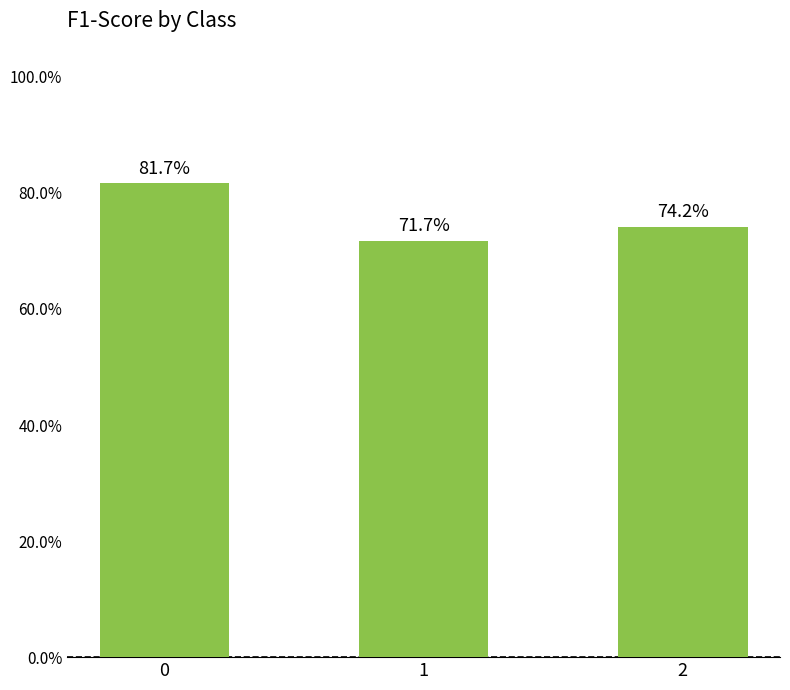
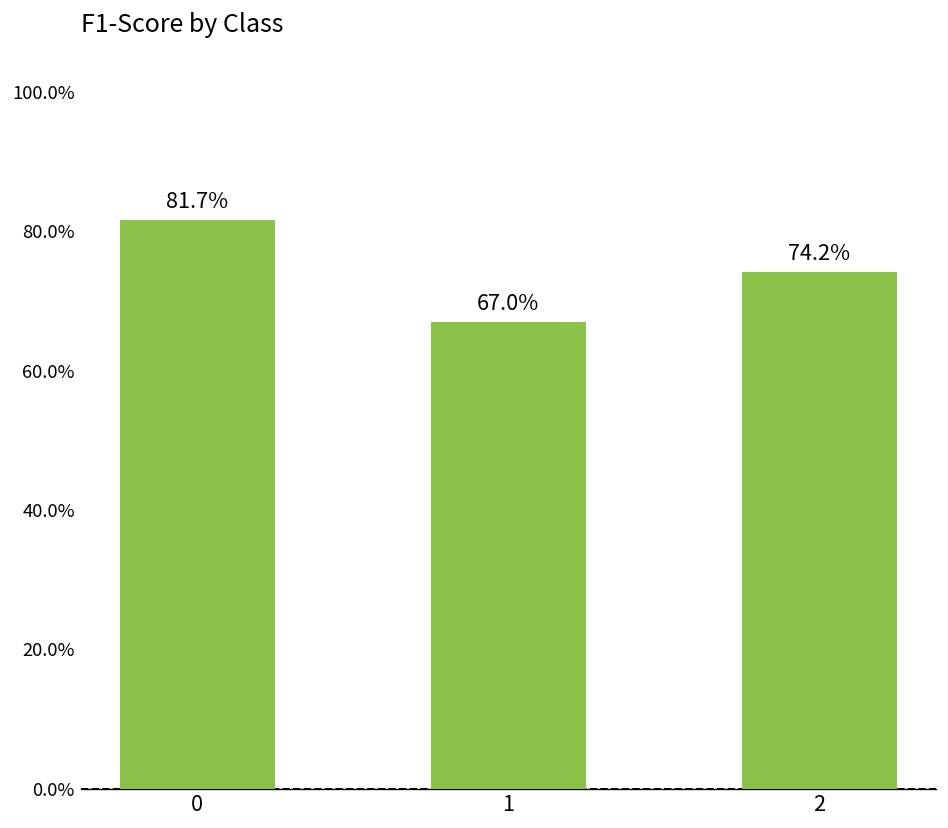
1: 71.7% -> 67.0%
